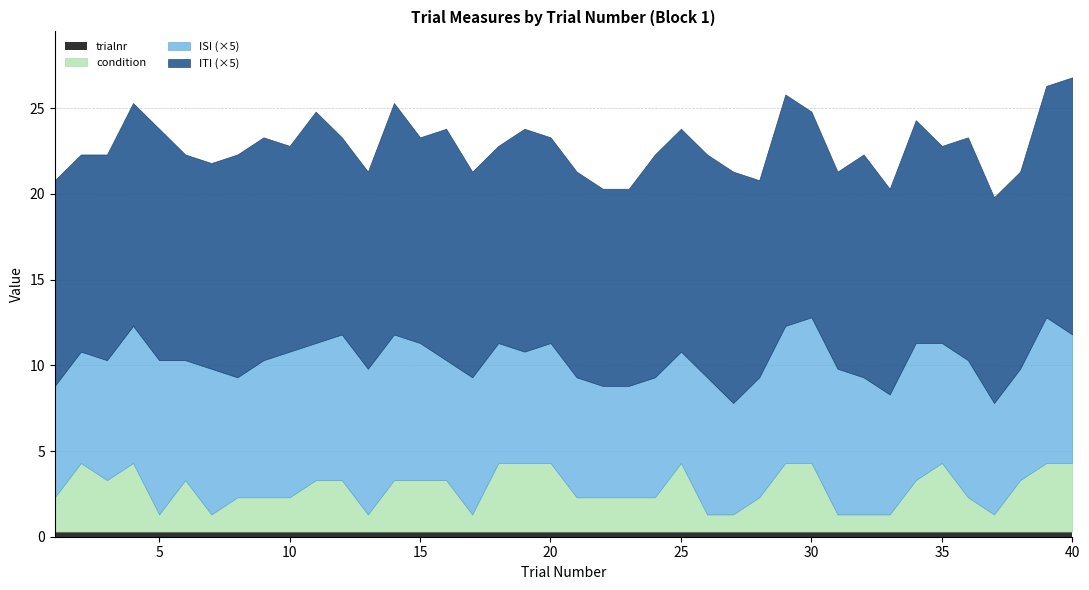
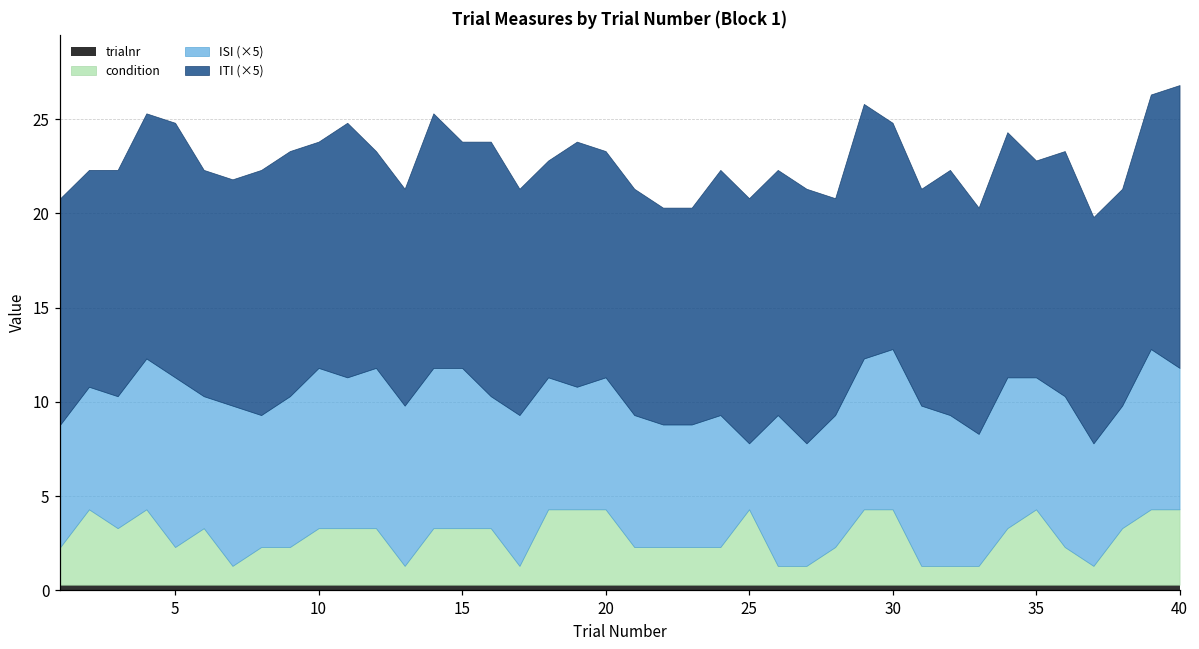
condition, 5: 1 -> 2
condition, 10: 2 -> 3
ISI (×5), 15: 8.0 -> 8.5
ISI (×5), 25: 6.5 -> 3.5
